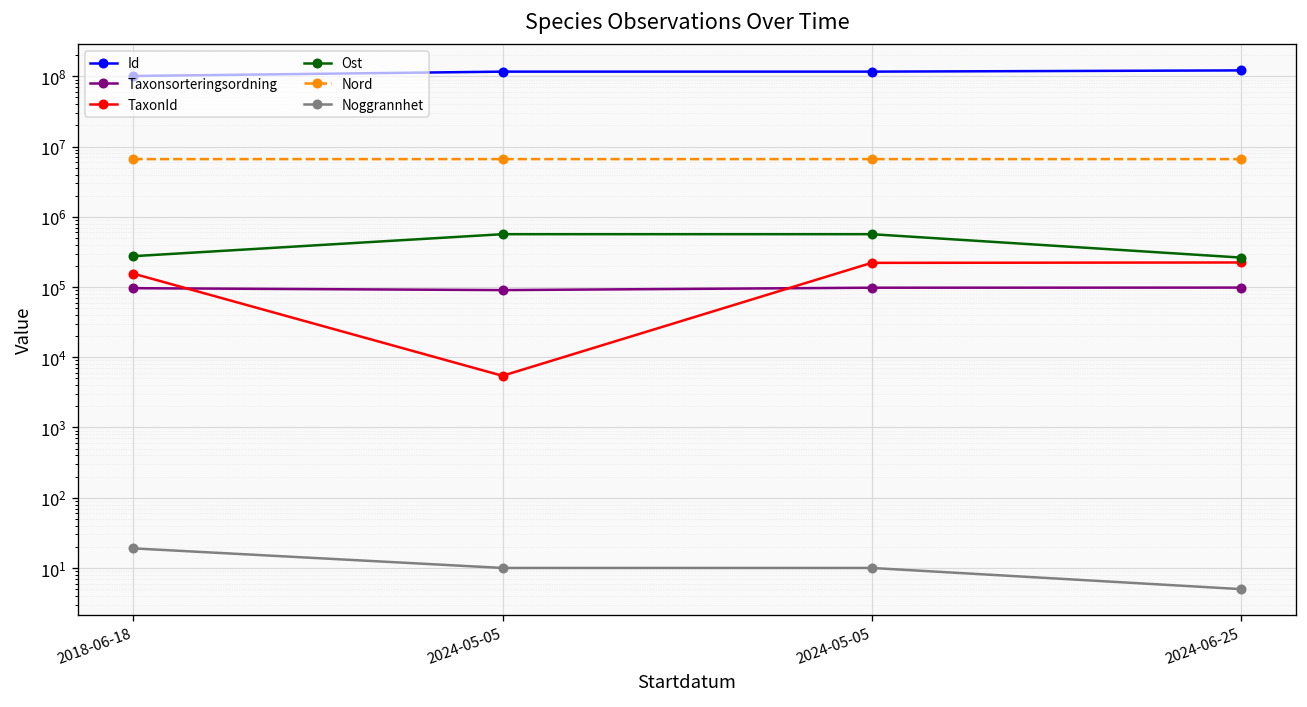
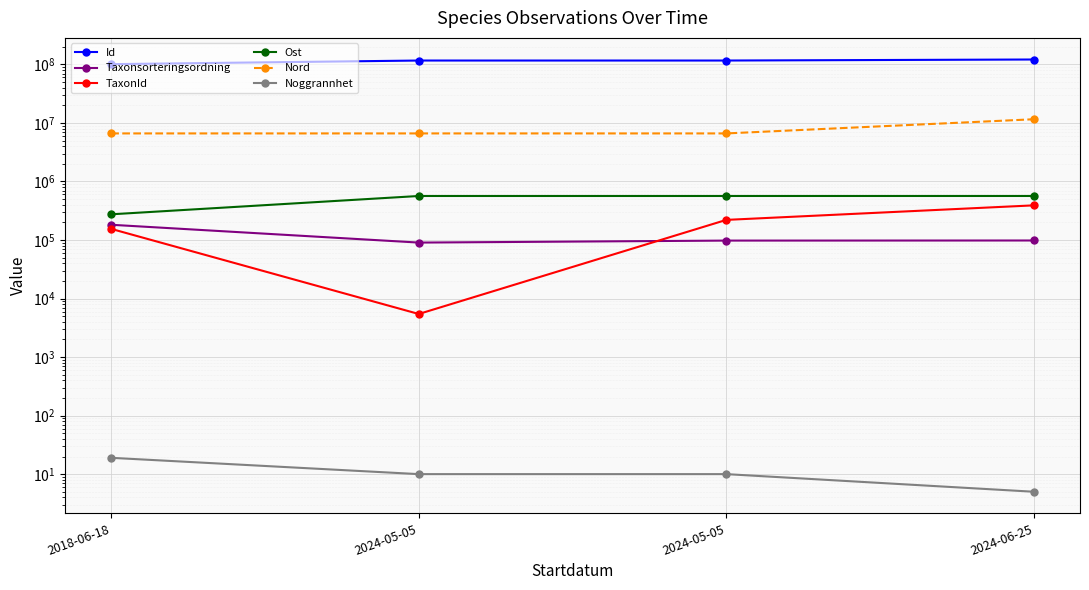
Taxonsorteringsordning, 2018-06-18: 100000 -> 180000
TaxonId, 2024-06-25: 220000 -> 400000
Ost, 2024-06-25: 300000 -> 600000
Nord, 2024-06-25: 7000000 -> 12000000
